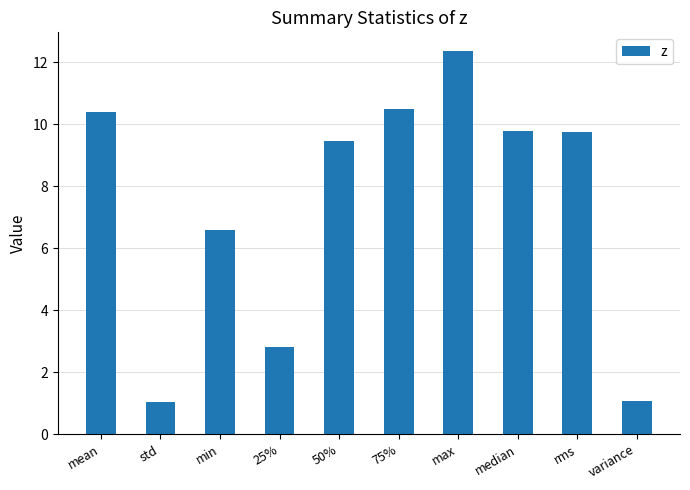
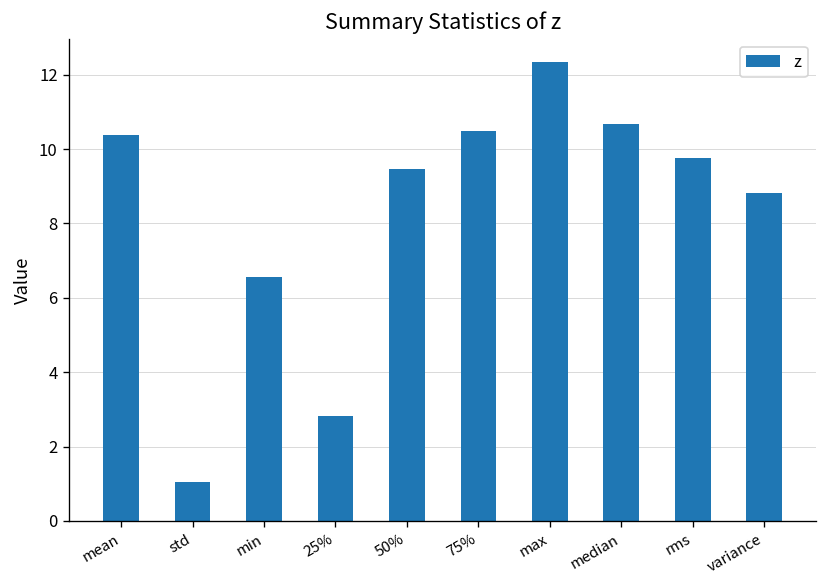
median: 9.8 -> 10.7
variance: 1.1 -> 8.8
